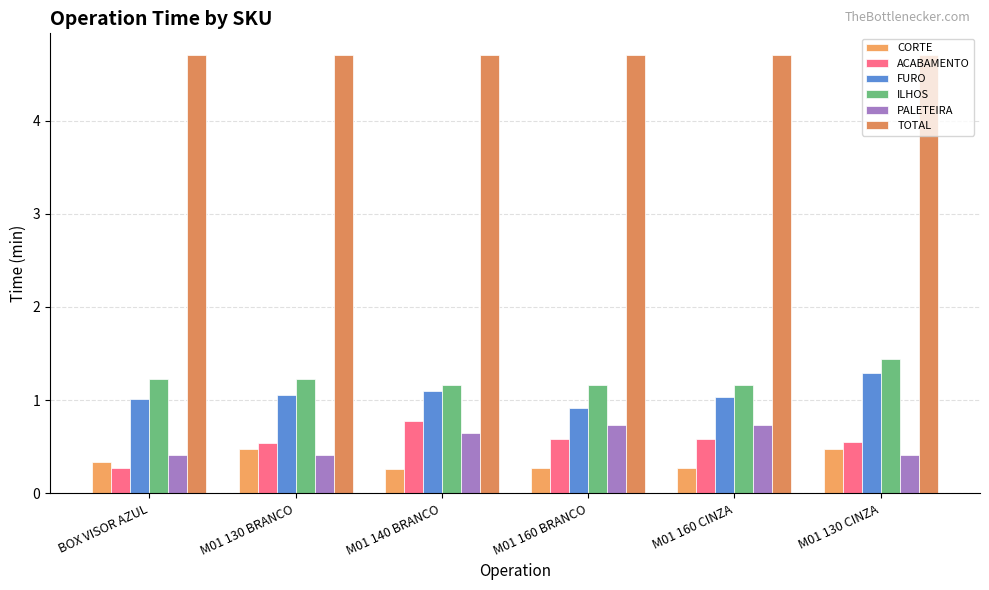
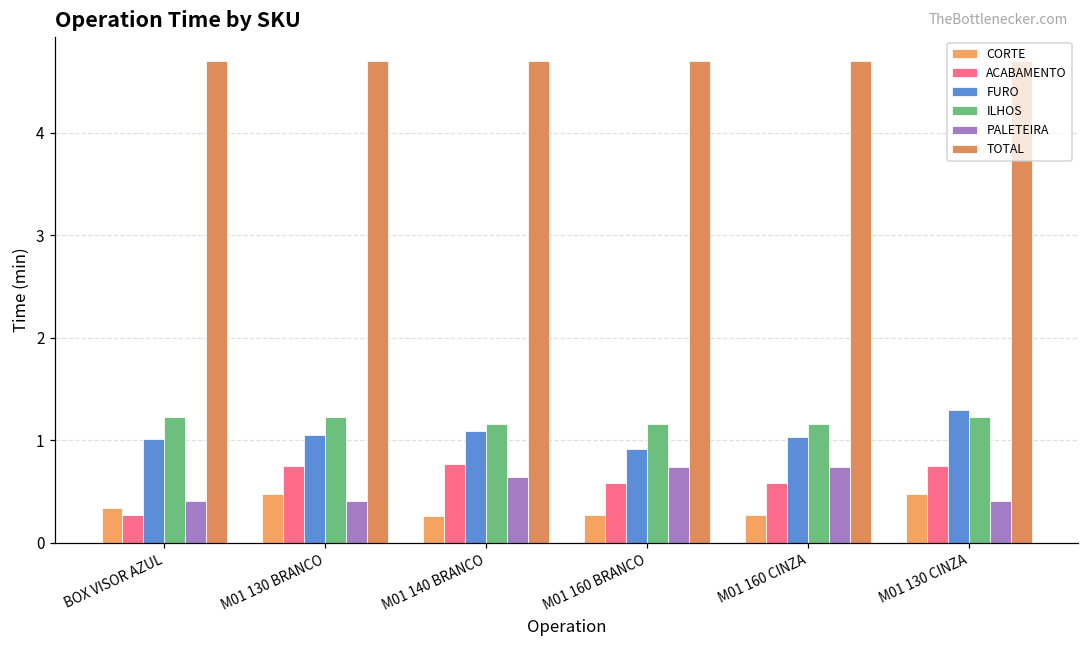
ACABAMENTO, M01 130 BRANCO: 0.5 -> 0.7
ACABAMENTO, M01 130 CINZA: 0.6 -> 0.7
ILHOS, M01 130 CINZA: 1.4 -> 1.2
